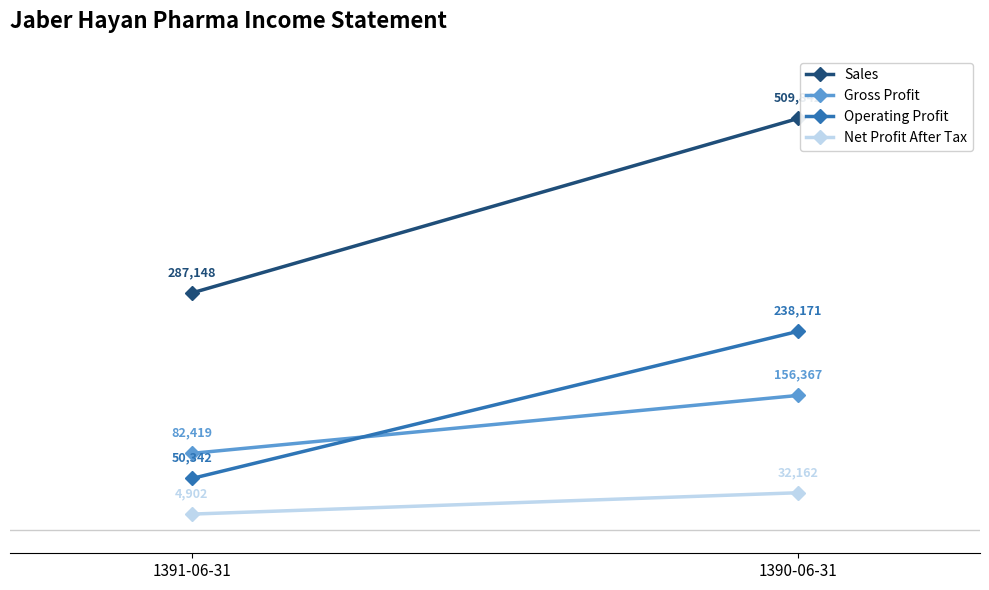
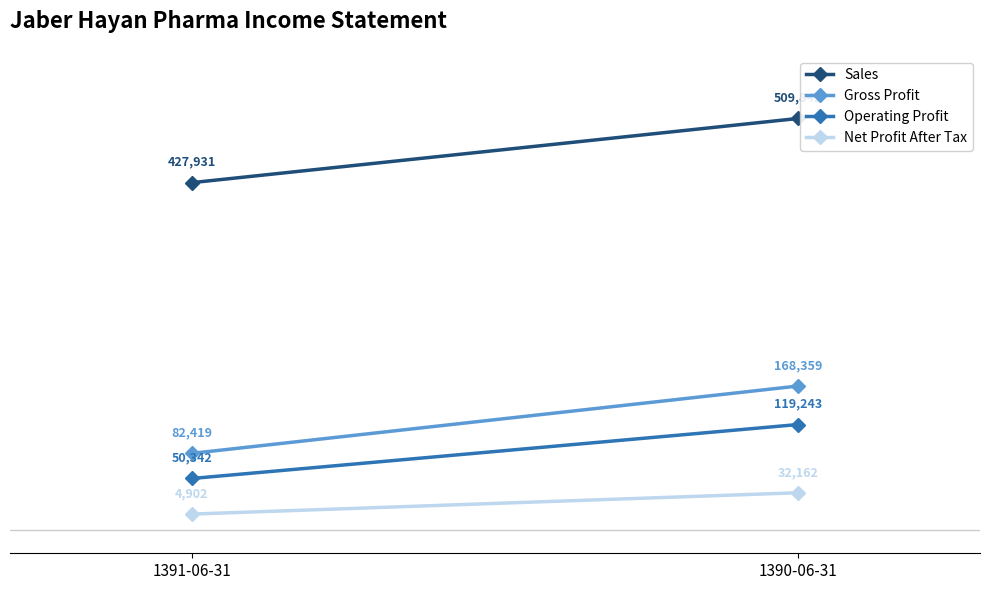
Sales, 1391-06-31: 287,148 -> 427,931
Gross Profit, 1390-06-31: 156,367 -> 168,359
Operating Profit, 1390-06-31: 238,171 -> 119,243
